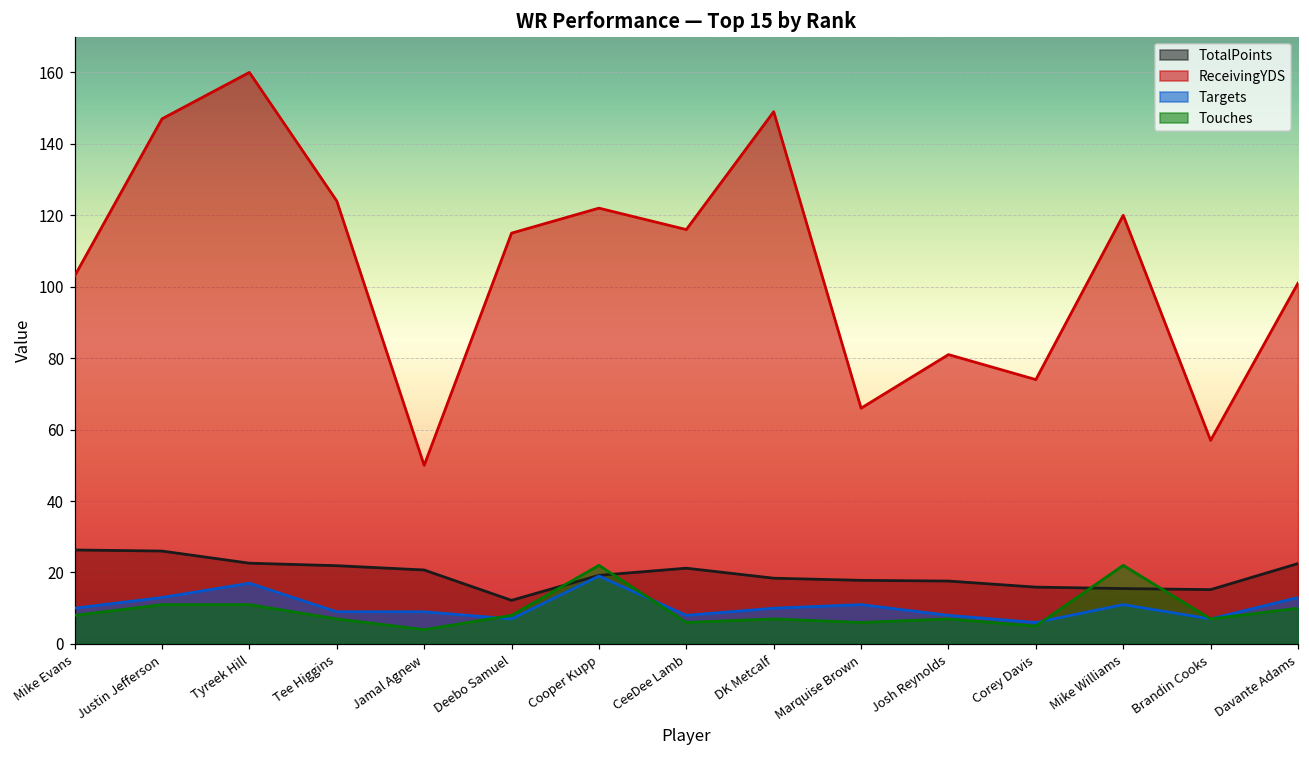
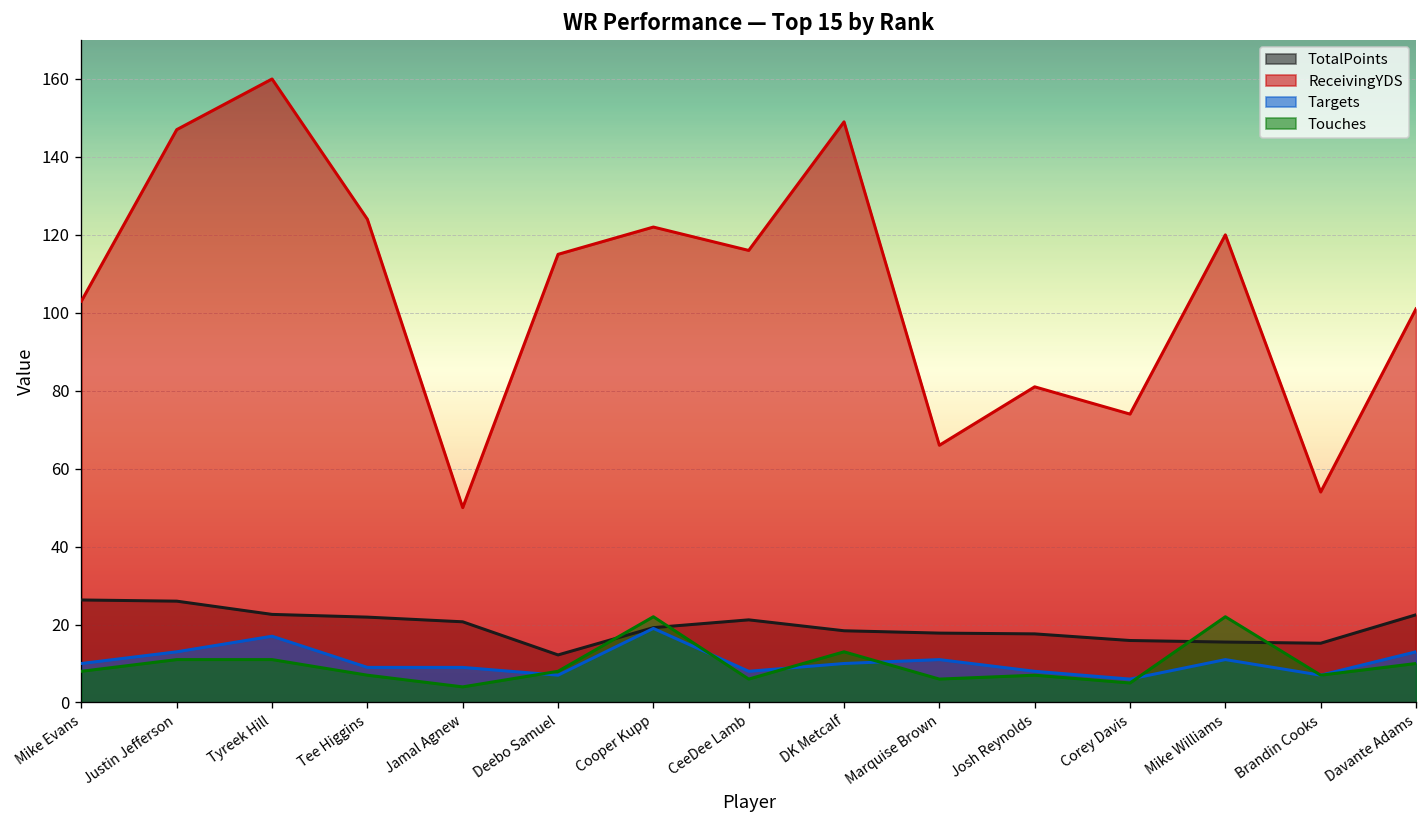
Touches, DK Metcalf: 7 -> 13
ReceivingYDS, Brandin Cooks: 57 -> 54
